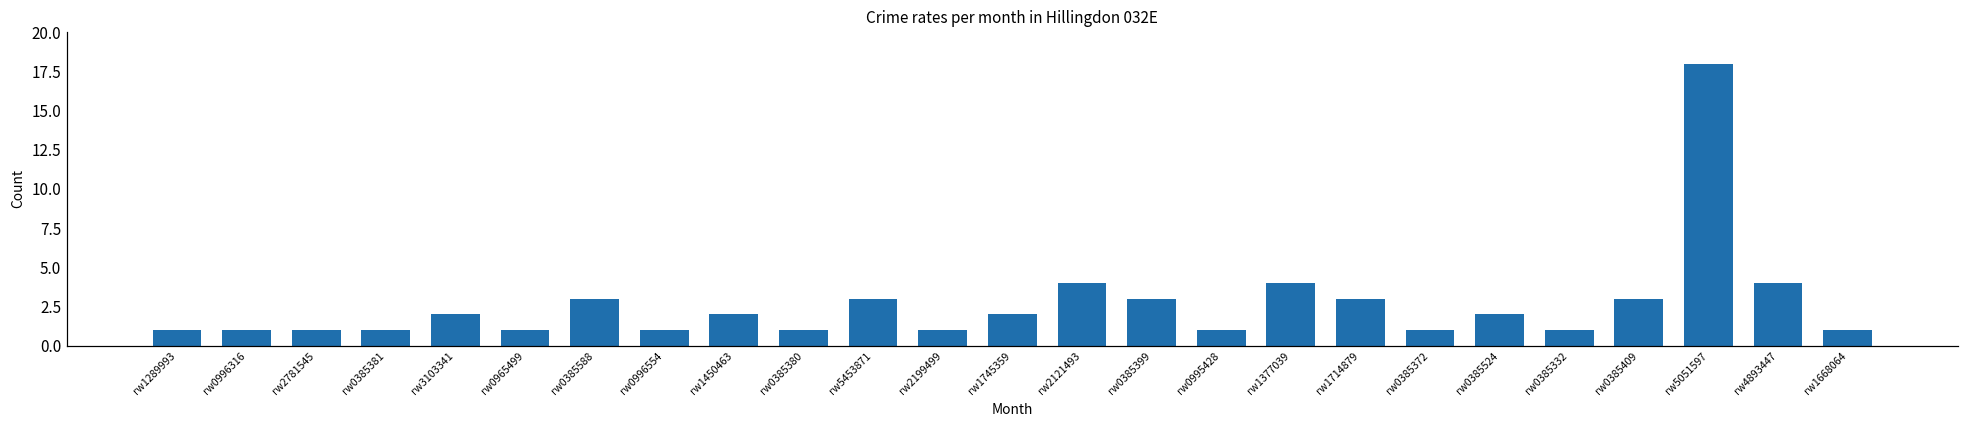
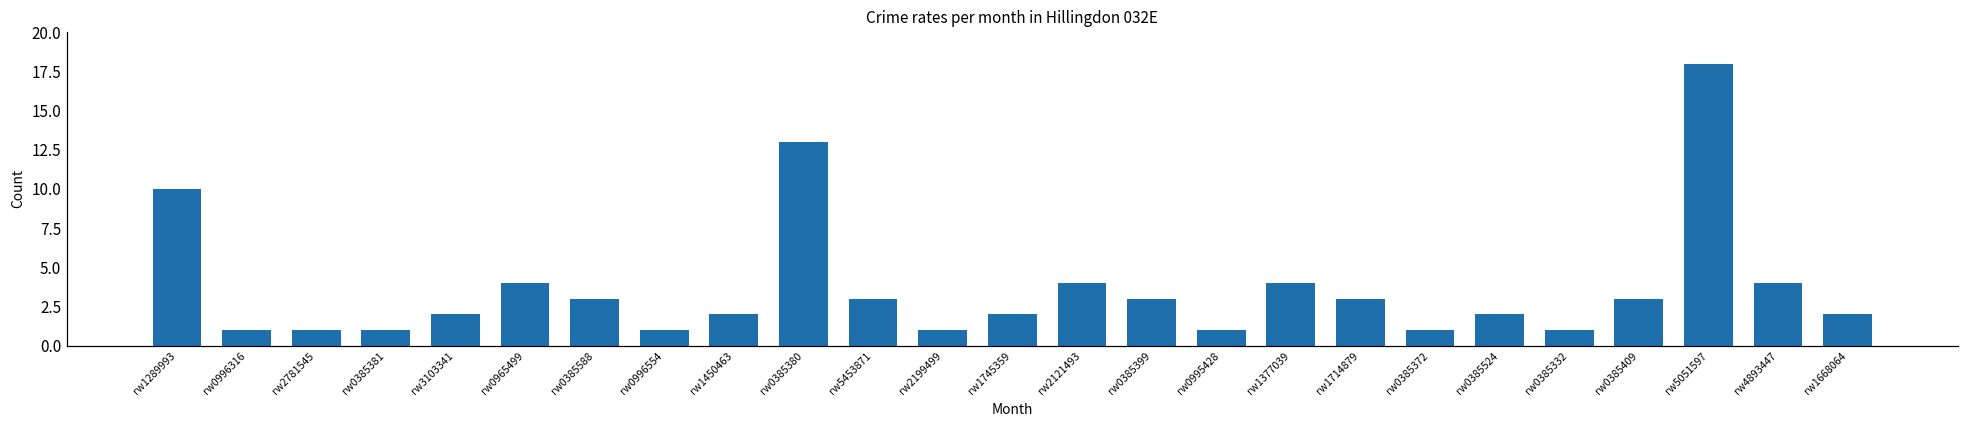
rw1289993: 1 -> 10
rw0965499: 1 -> 4
rw0385380: 1 -> 13
rw1668064: 1 -> 2
